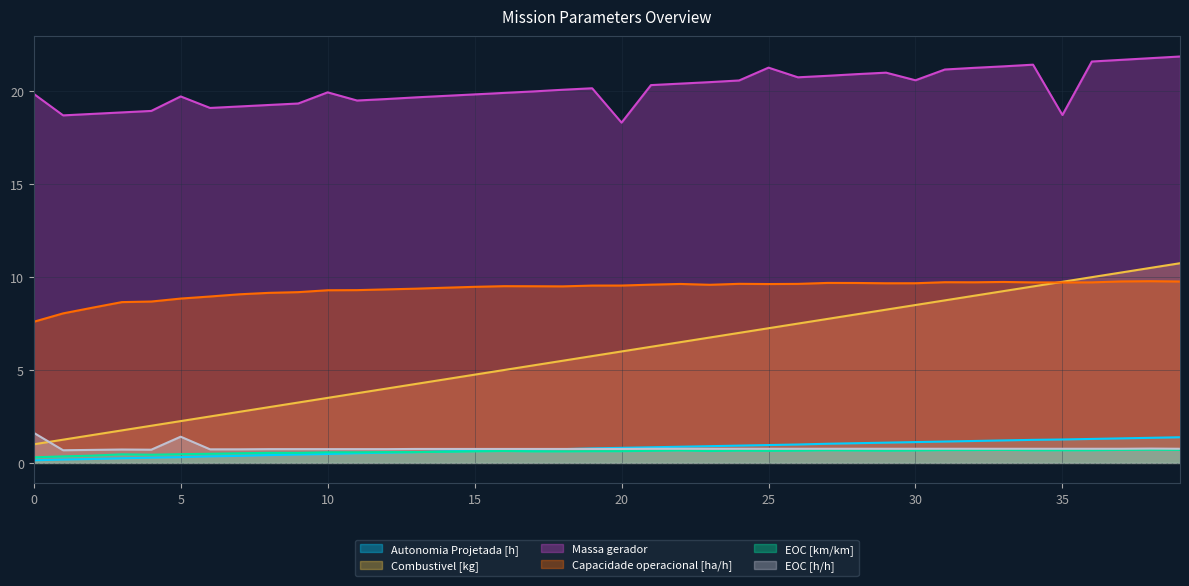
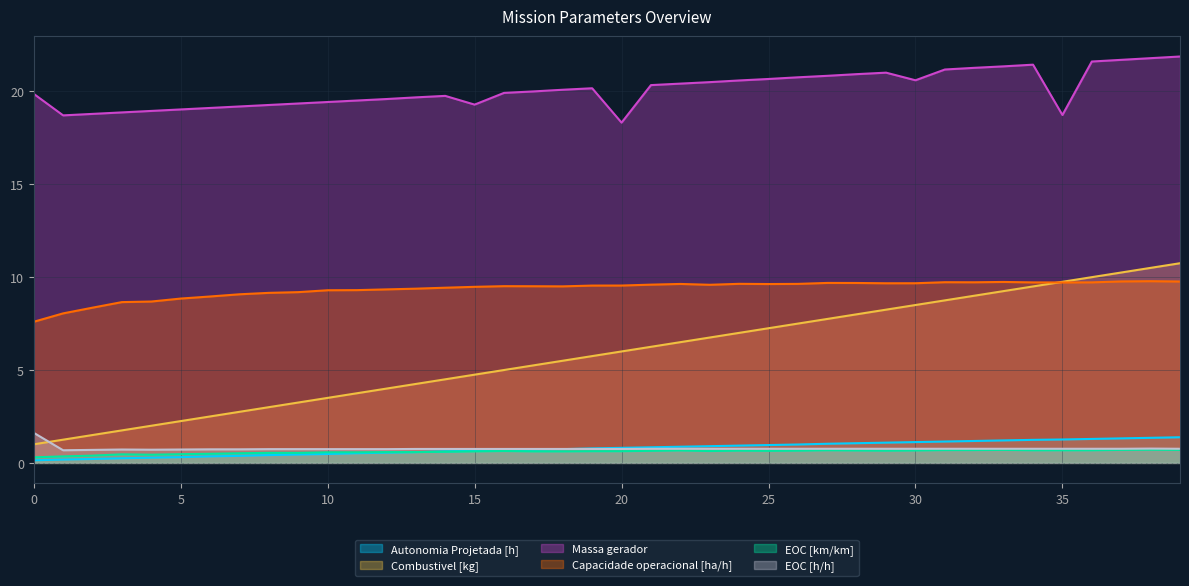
Massa gerador, 5: 19.7 -> 19.0
EOC [h/h], 5: 1.4 -> 0.7
Massa gerador, 10: 20.0 -> 19.4
Massa gerador, 15: 19.8 -> 19.3
Massa gerador, 25: 21.3 -> 20.7
